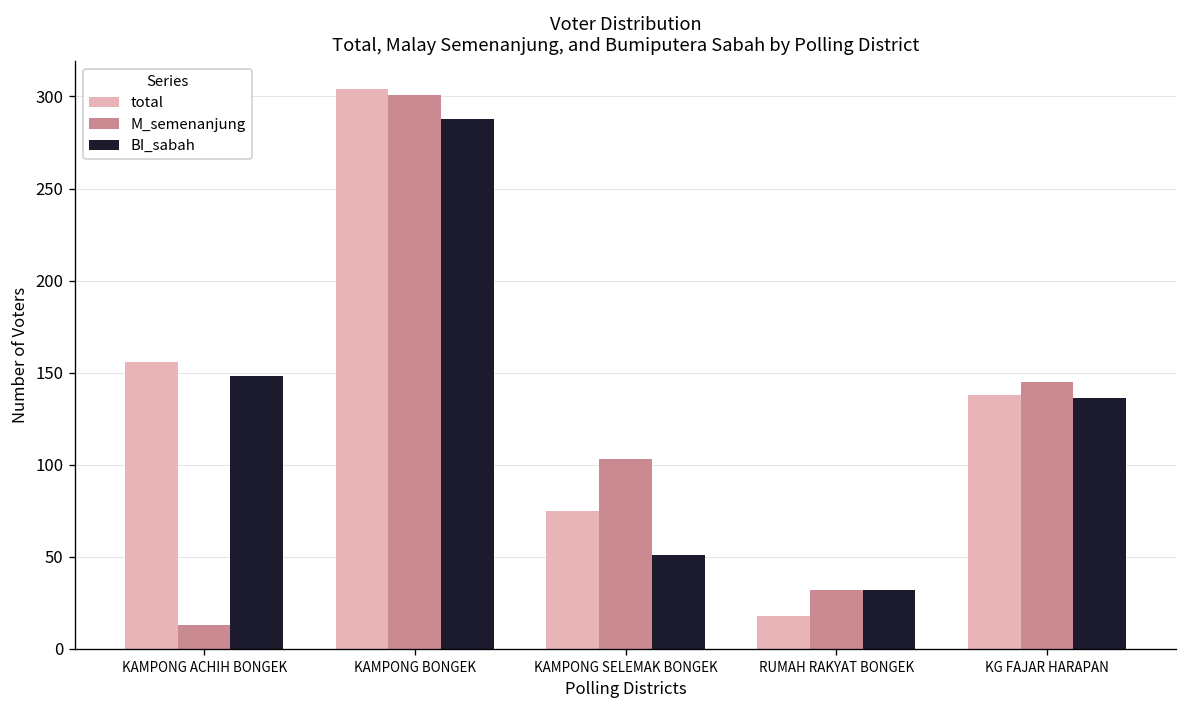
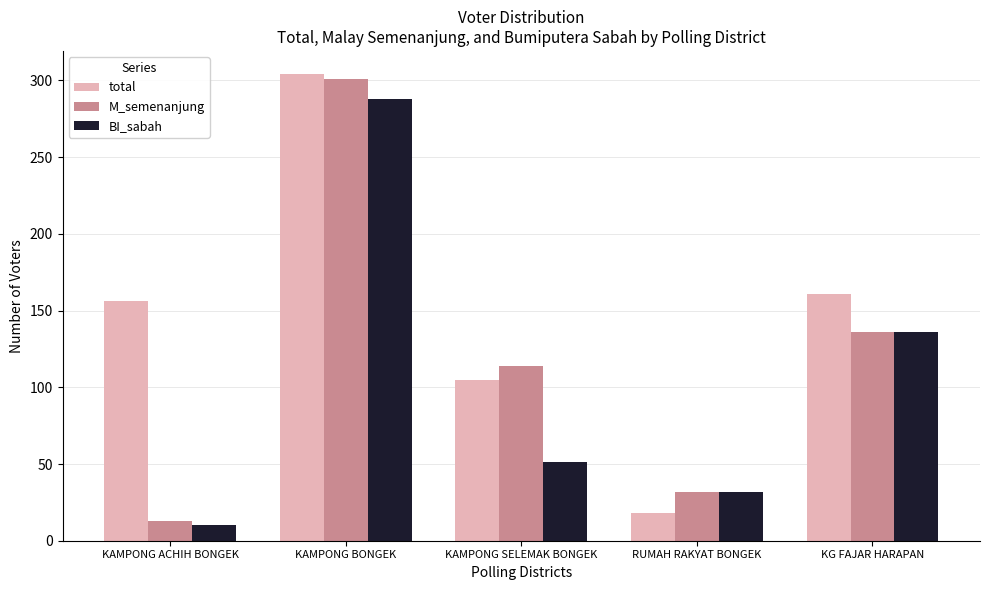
BI_sabah, KAMPONG ACHIH BONGEK: 148 -> 10
total, KAMPONG SELEMAK BONGEK: 75 -> 105
M_semenanjung, KAMPONG SELEMAK BONGEK: 103 -> 114
total, KG FAJAR HARAPAN: 138 -> 161
M_semenanjung, KG FAJAR HARAPAN: 145 -> 136
